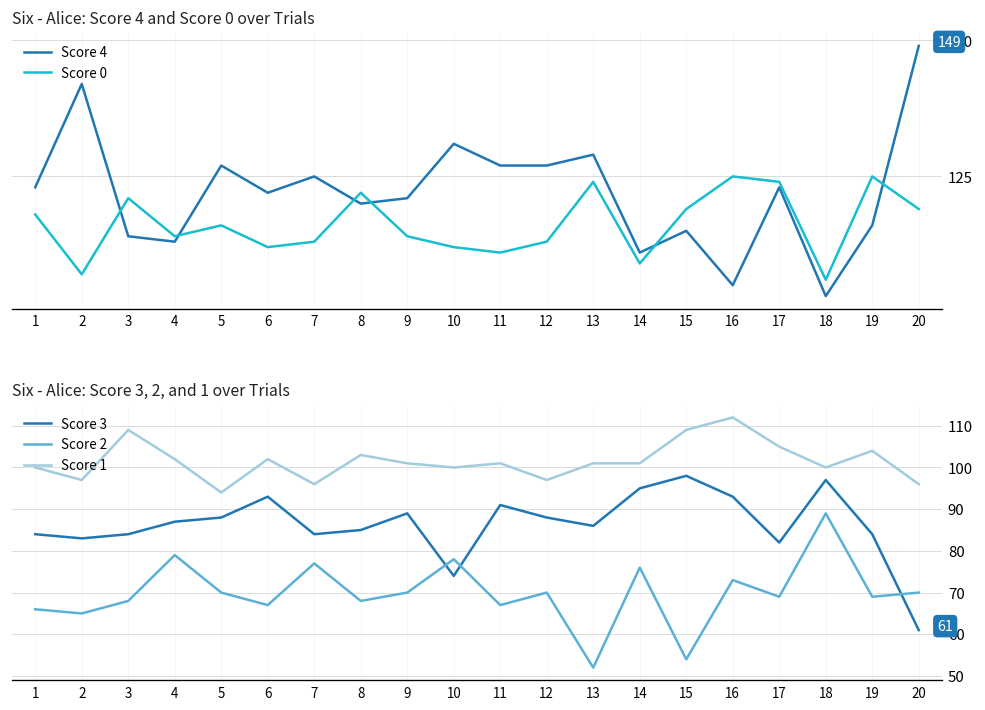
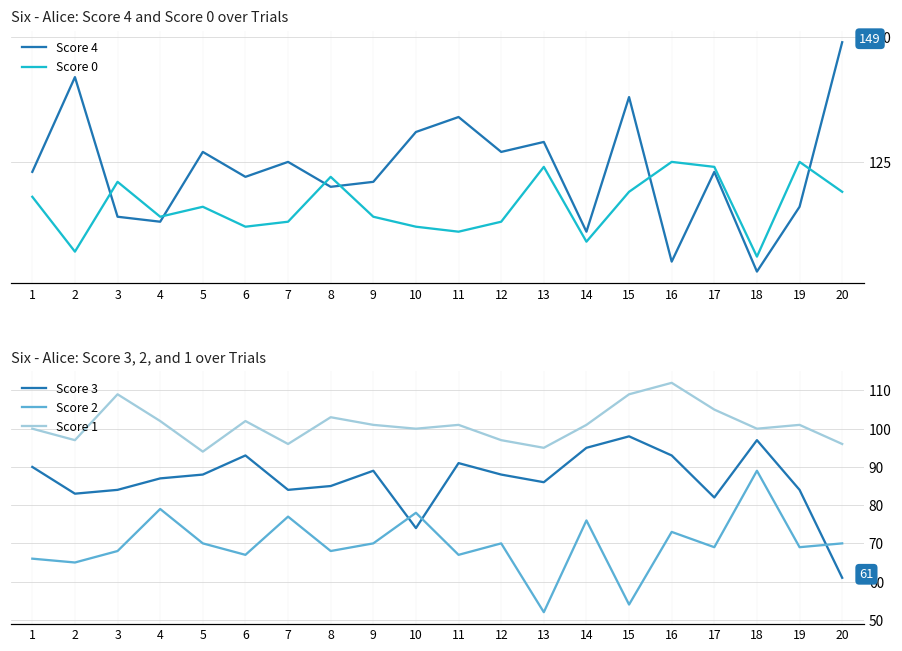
Six - Alice: Score 4 and Score 0 over Trials, Score 4, 11: 127 -> 134
Six - Alice: Score 4 and Score 0 over Trials, Score 4, 15: 115 -> 138
Six - Alice: Score 3, 2, and 1 over Trials, Score 3, 1: 84 -> 90
Six - Alice: Score 3, 2, and 1 over Trials, Score 1, 13: 101 -> 95
Six - Alice: Score 3, 2, and 1 over Trials, Score 1, 19: 104 -> 101
